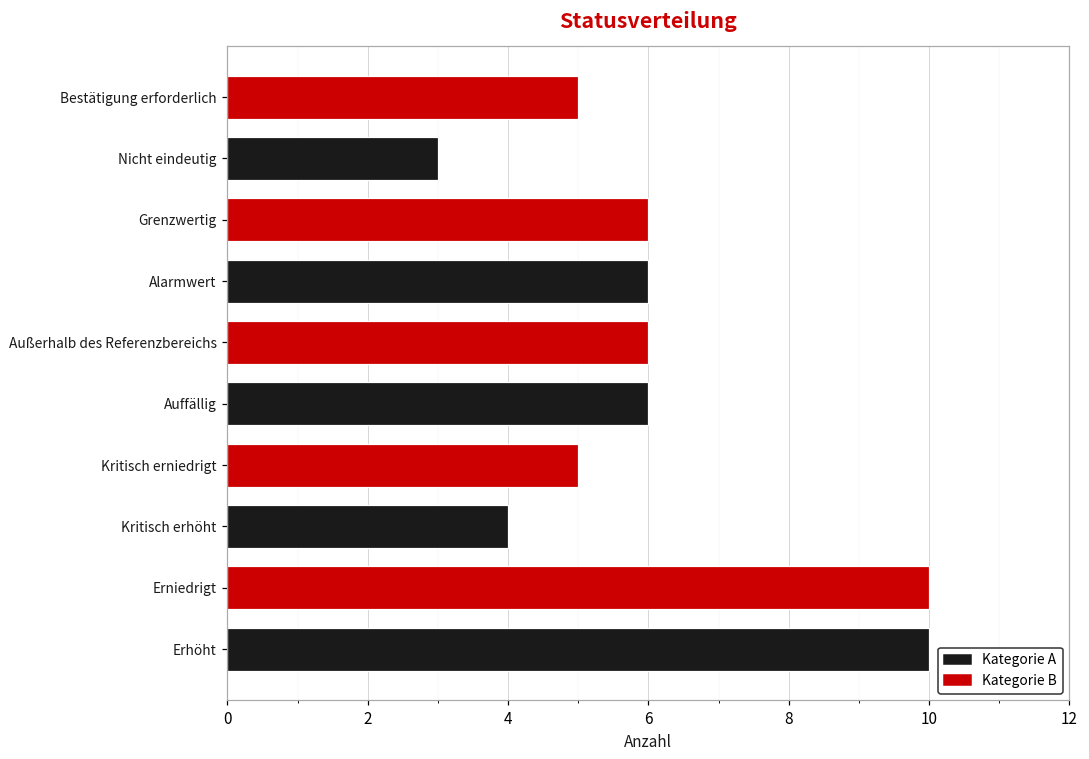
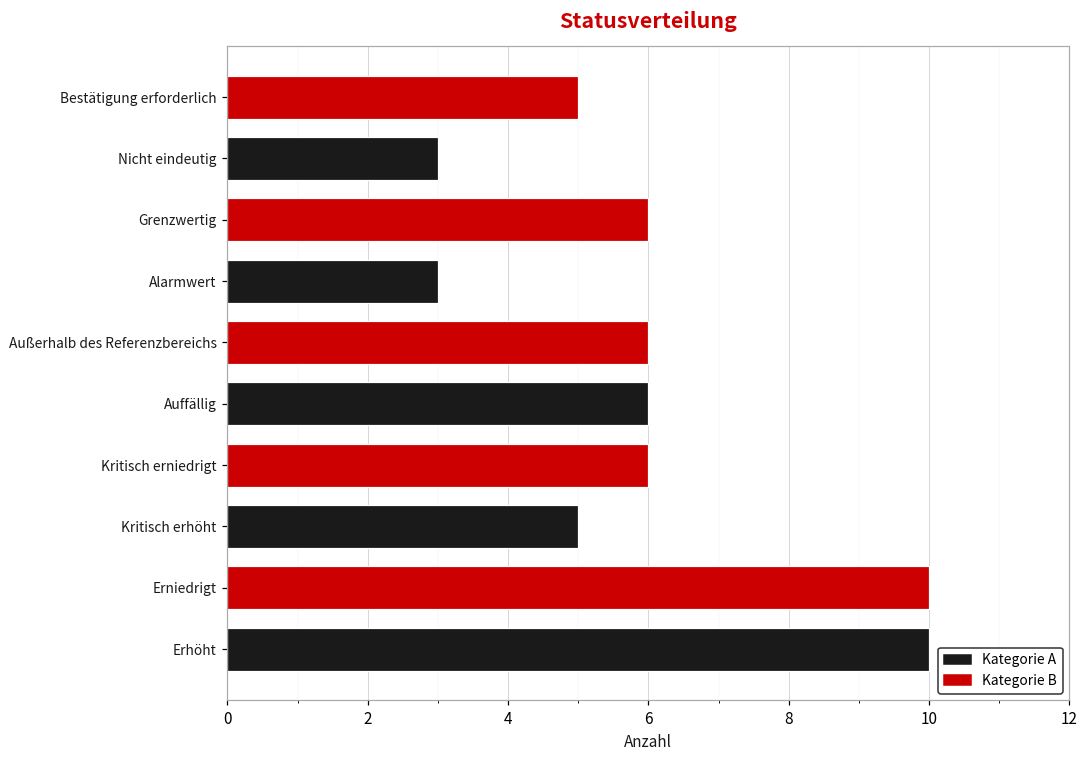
Alarmwert: 6 -> 3
Kritisch erniedrigt: 5 -> 6
Kritisch erhöht: 4 -> 5
